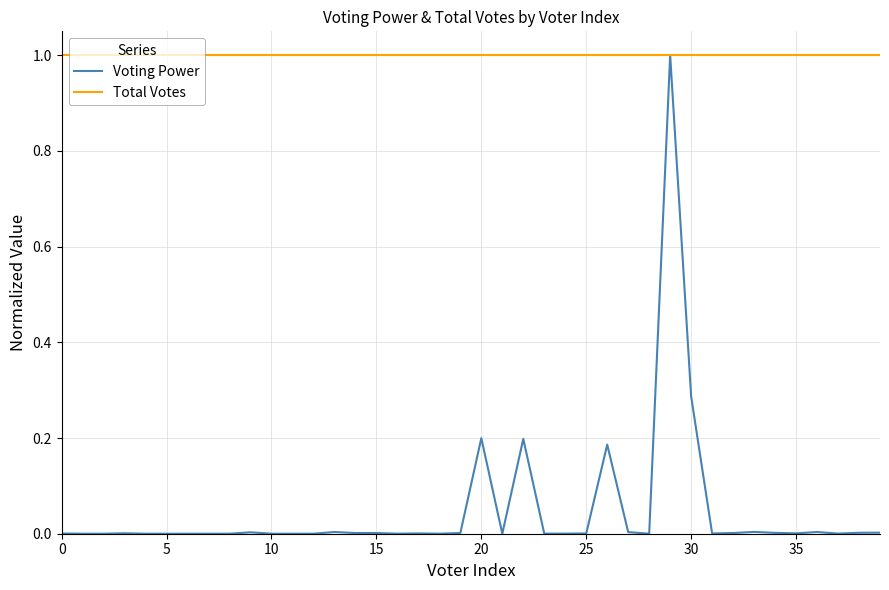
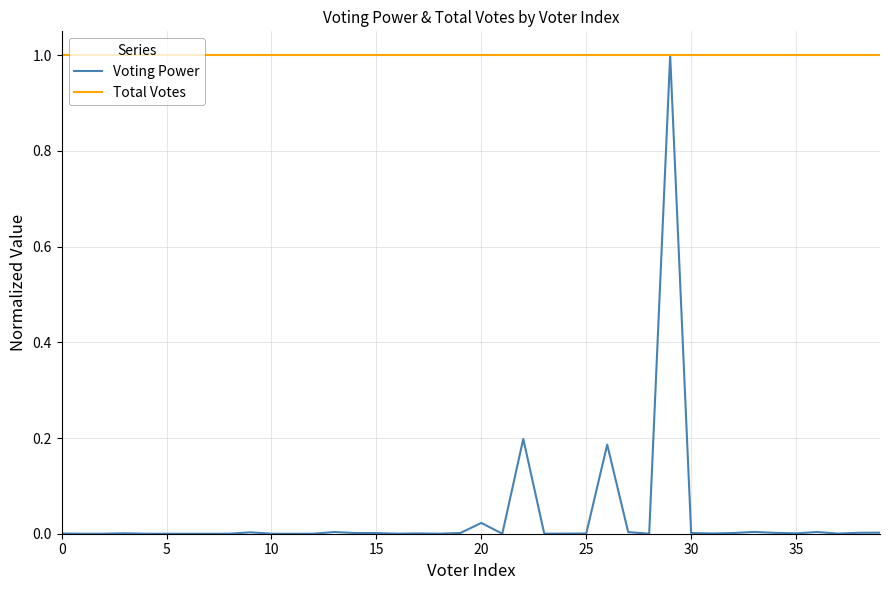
Voting Power, 20: 0.20 -> 0.02
Voting Power, 30: 0.29 -> 0.00
